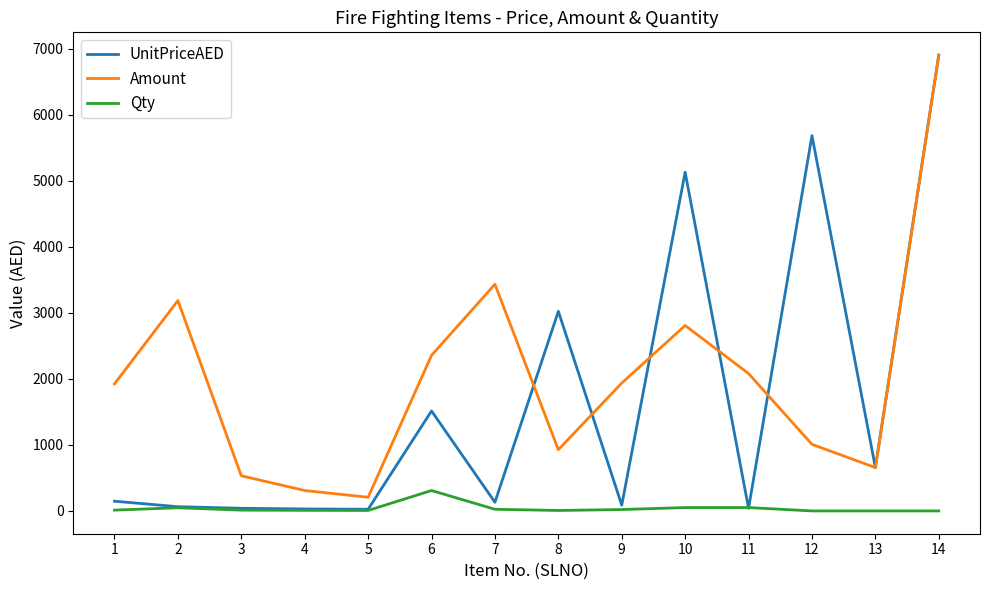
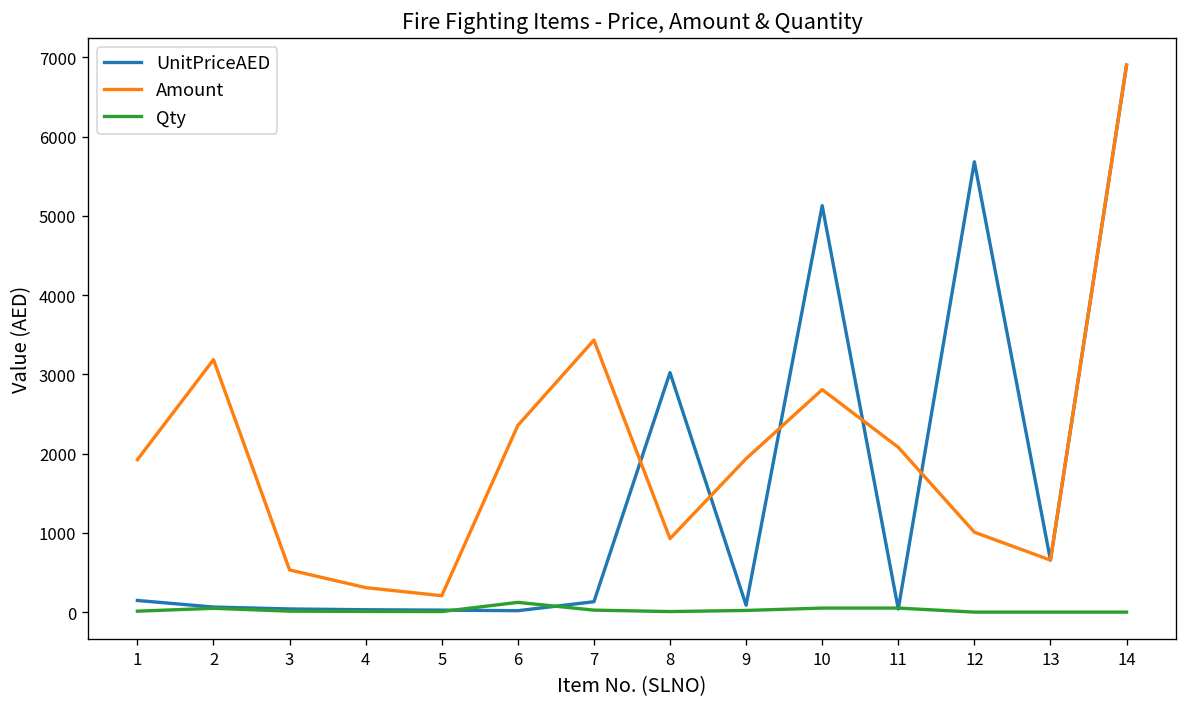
UnitPriceAED, 6: 1500 -> 0
Qty, 6: 300 -> 100
